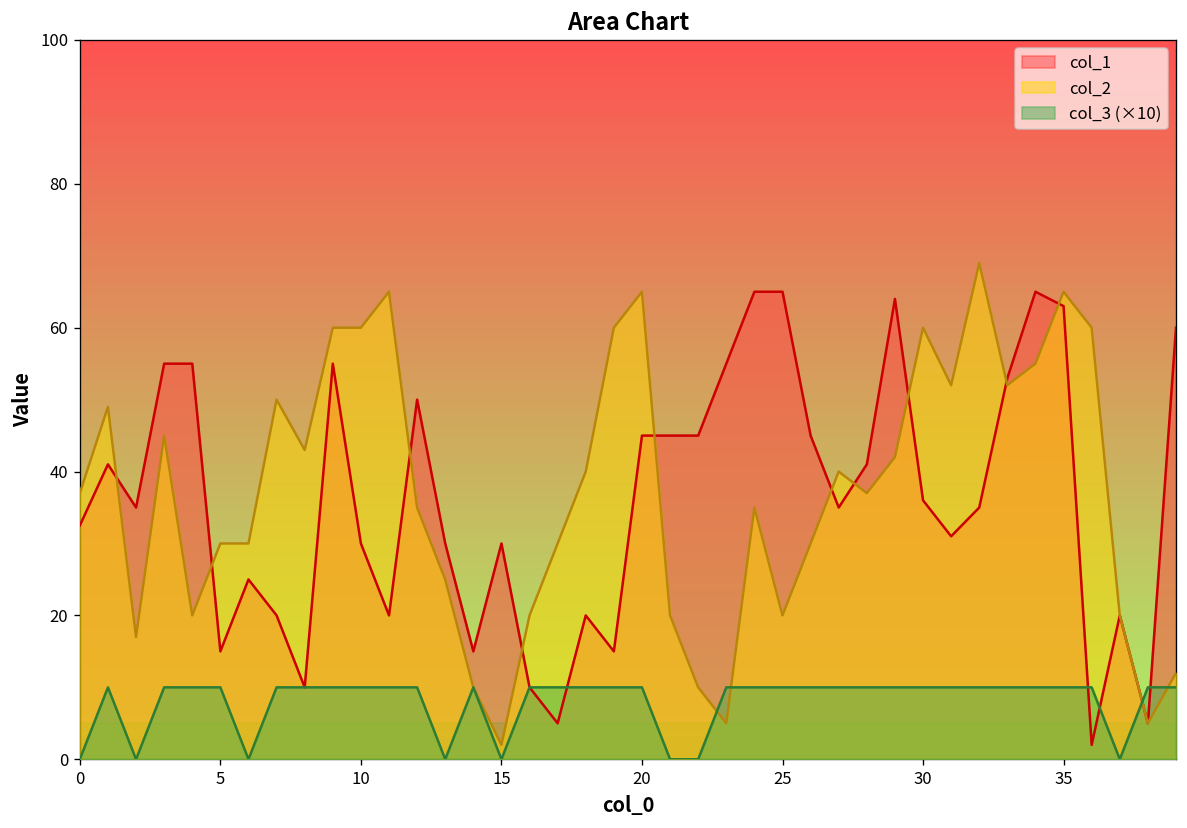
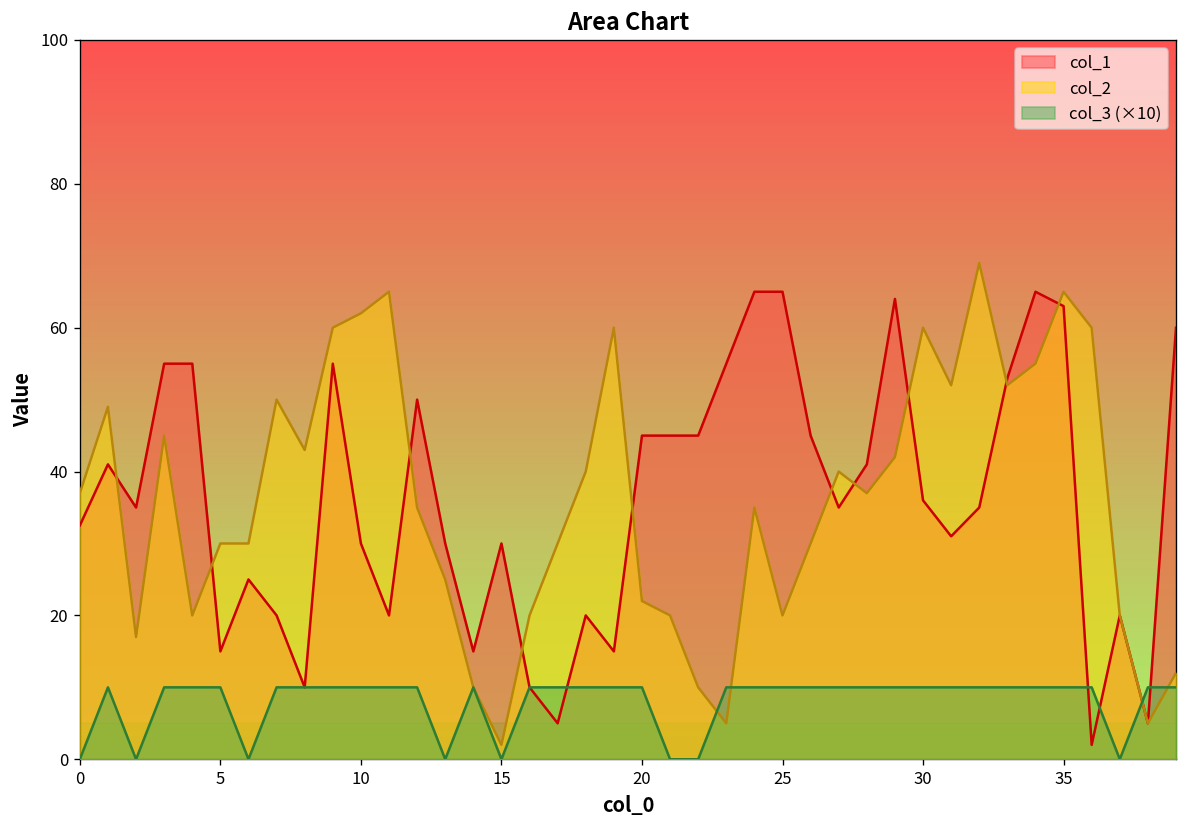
col_2, 10: 60 -> 62
col_2, 20: 65 -> 22
